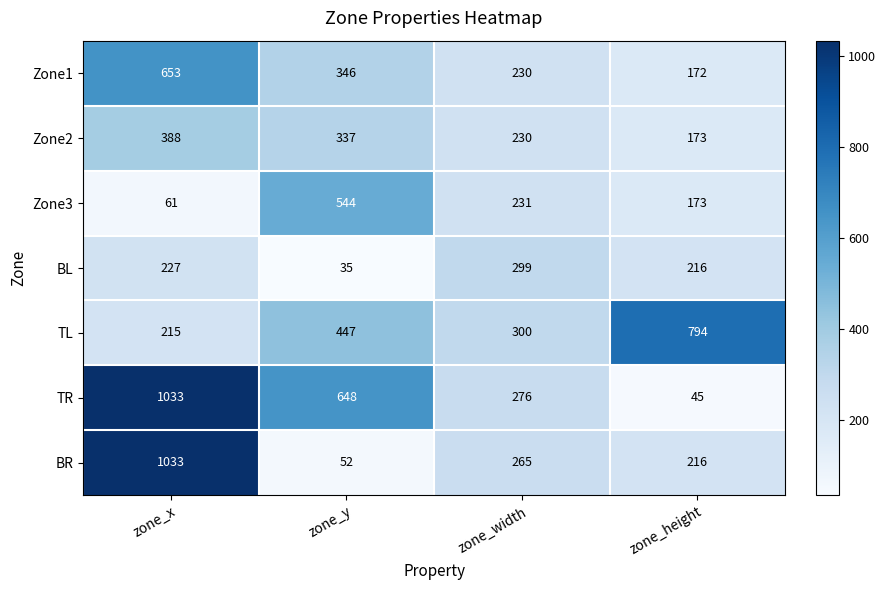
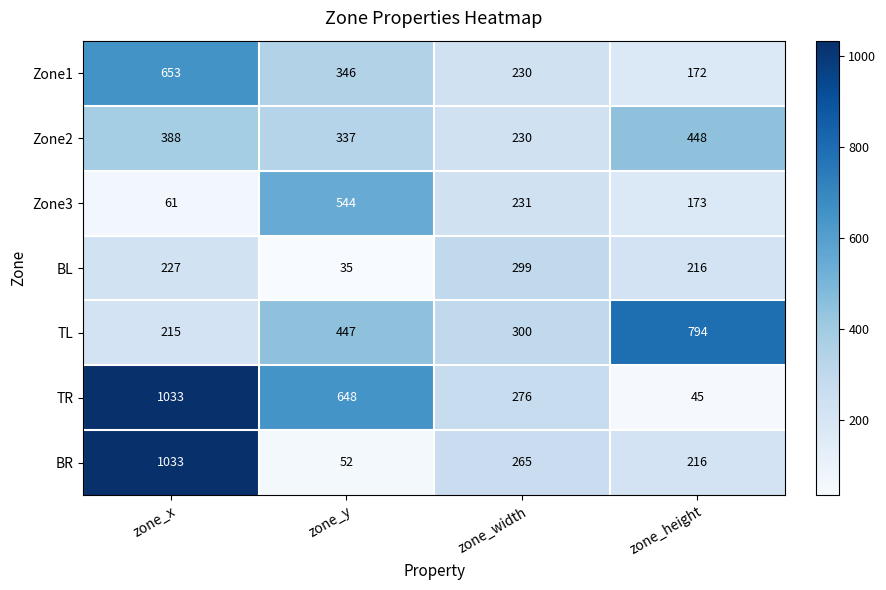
Zone2, zone_height: 173 -> 448
